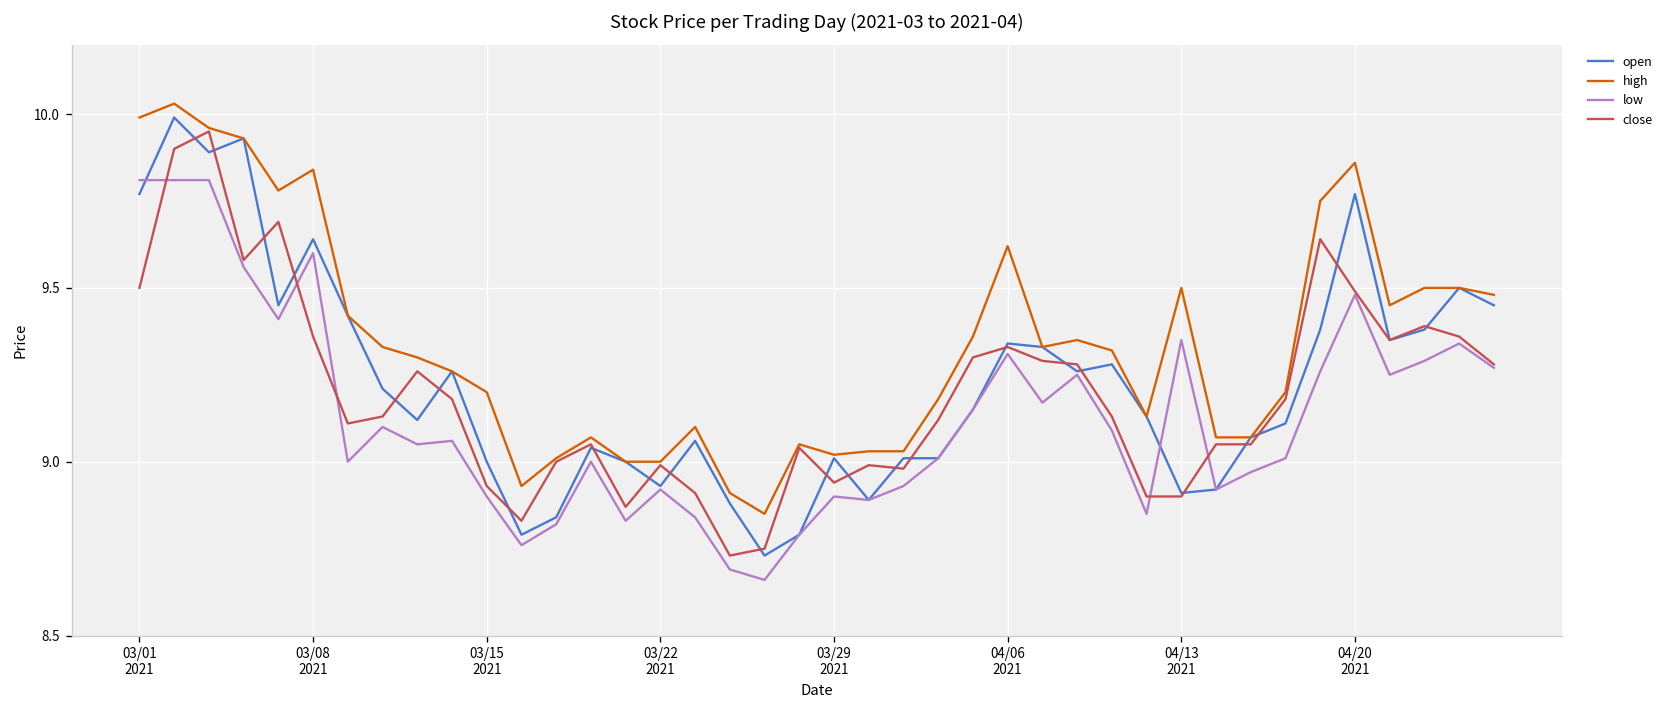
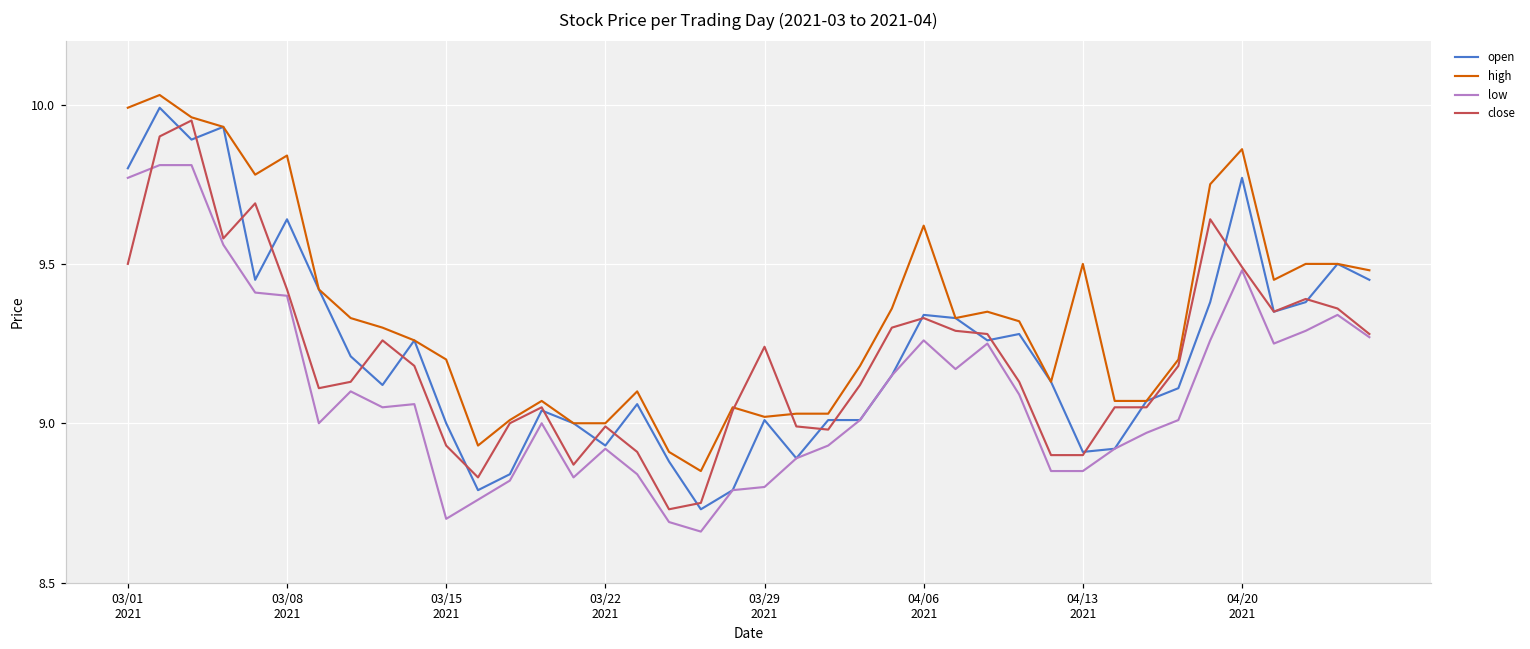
open, 03/01 2021: 9.77 -> 9.80
low, 03/01 2021: 9.81 -> 9.77
low, 03/08 2021: 9.6 -> 9.4
close, 03/08 2021: 9.36 -> 9.42
low, 03/15 2021: 8.9 -> 8.7
low, 03/29 2021: 8.9 -> 8.8
close, 03/29 2021: 8.94 -> 9.24
low, 04/06 2021: 9.31 -> 9.26
low, 04/13 2021: 9.35 -> 8.85
